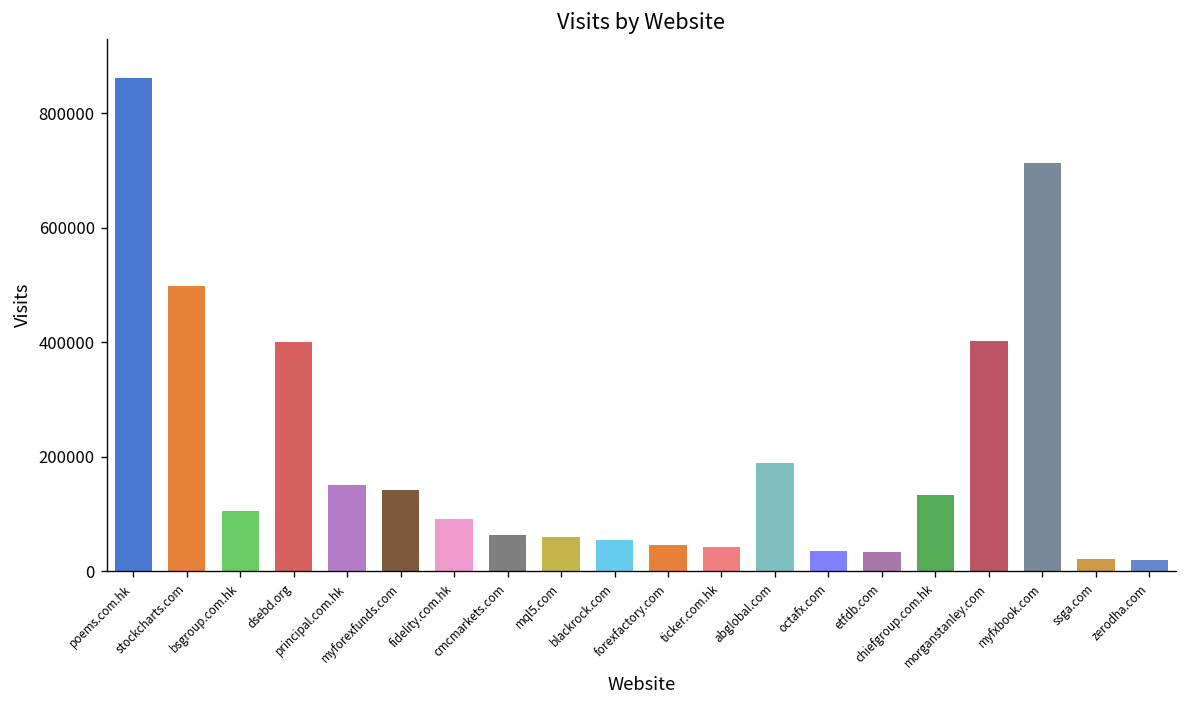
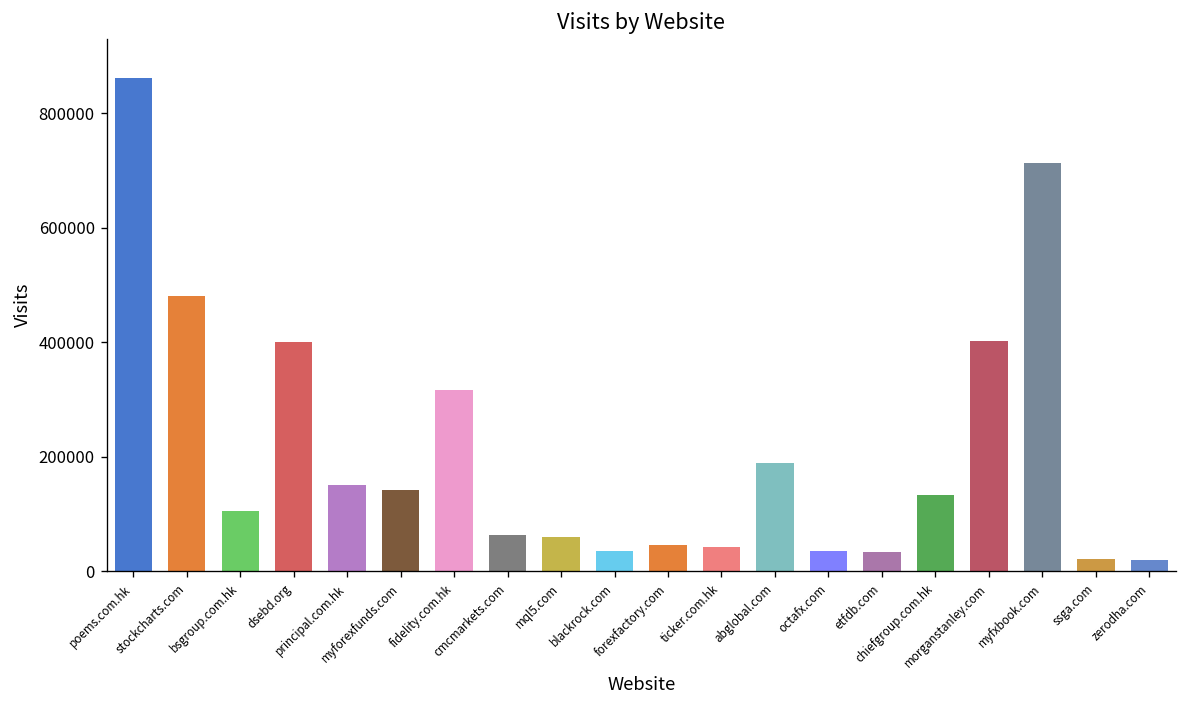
stockcharts.com: 500000 -> 480000
fidelity.com.hk: 90000 -> 320000
blackrock.com: 60000 -> 40000
